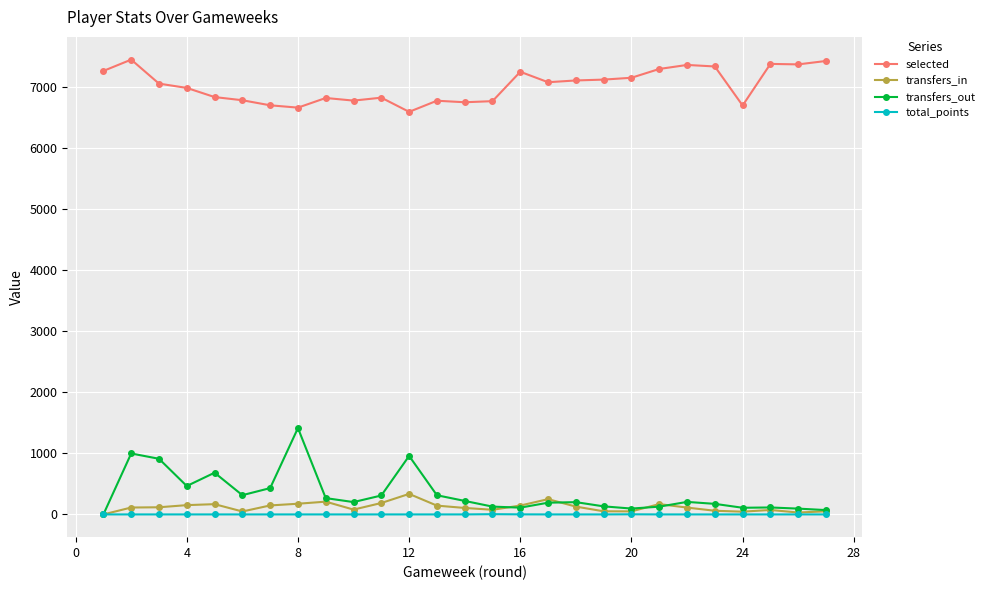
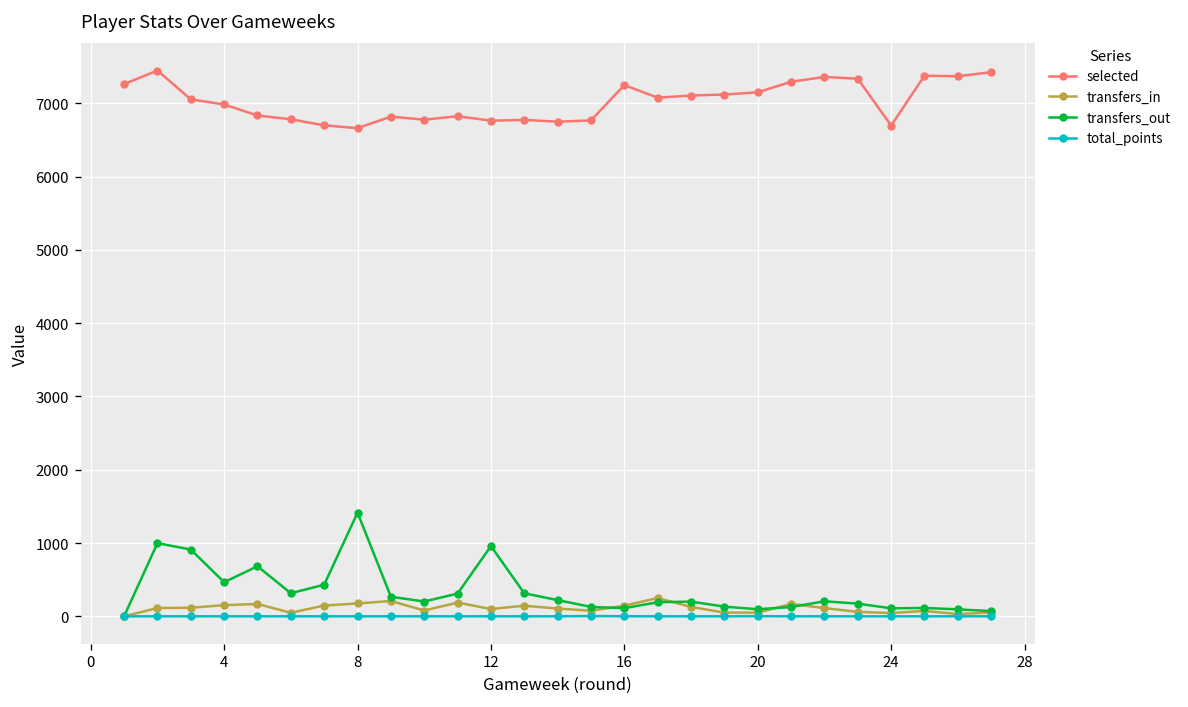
selected, 12: 6600 -> 6800
transfers_in, 12: 300 -> 100
